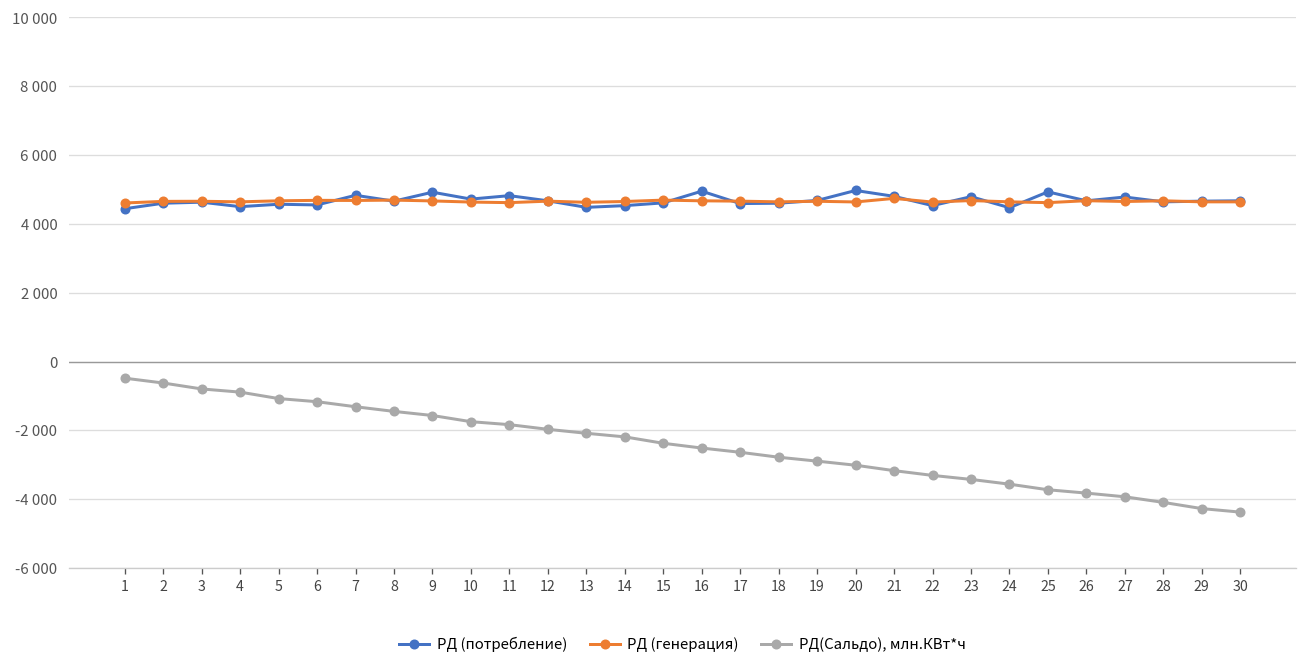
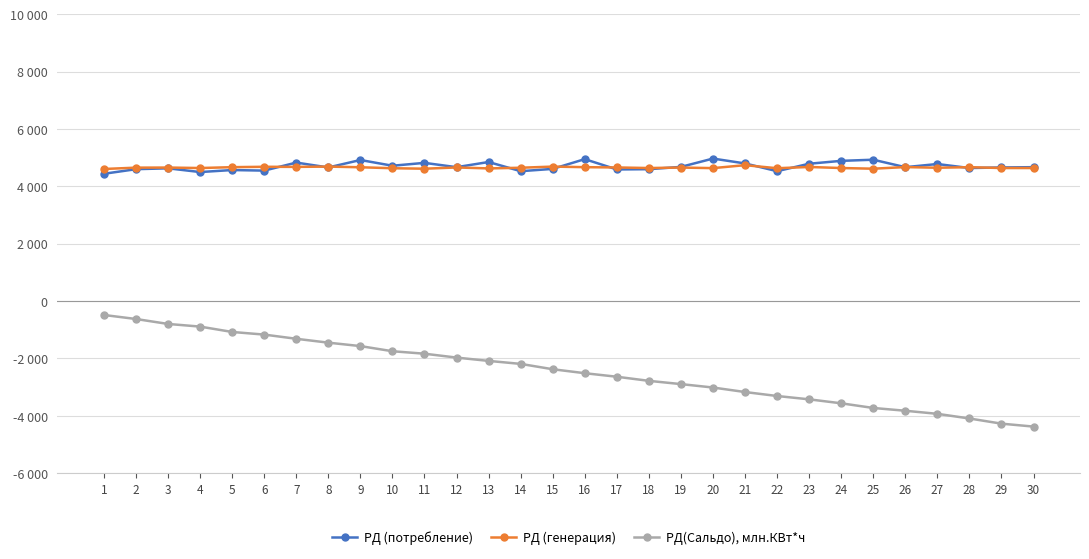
РД (потребление), 13: 4500 -> 4900
РД (потребление), 24: 4500 -> 4900
